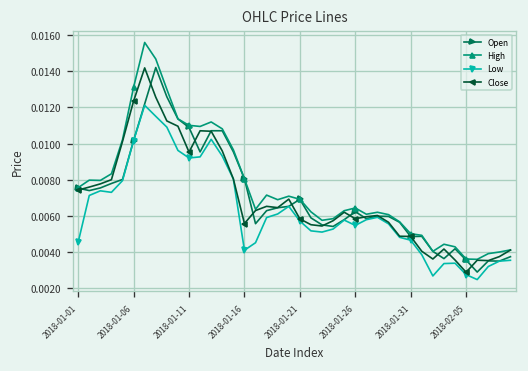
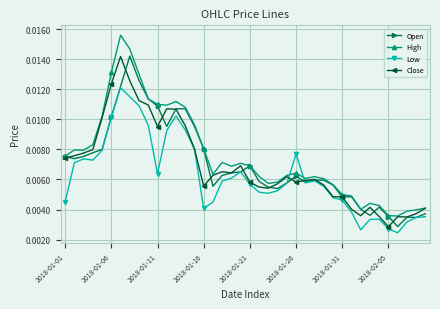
Low, 2018-01-11: 0.0092 -> 0.0064
Low, 2018-01-26: 0.0055 -> 0.0077
